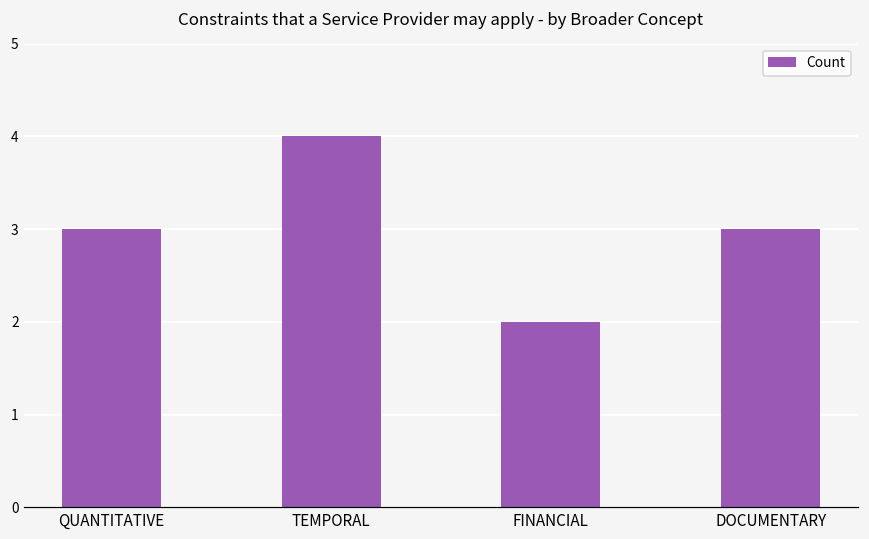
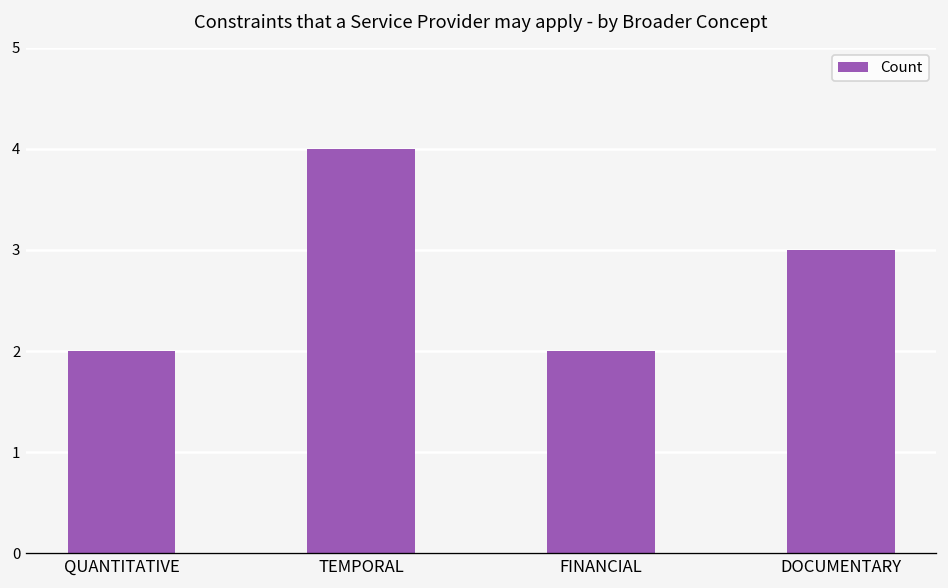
QUANTITATIVE: 3 -> 2
